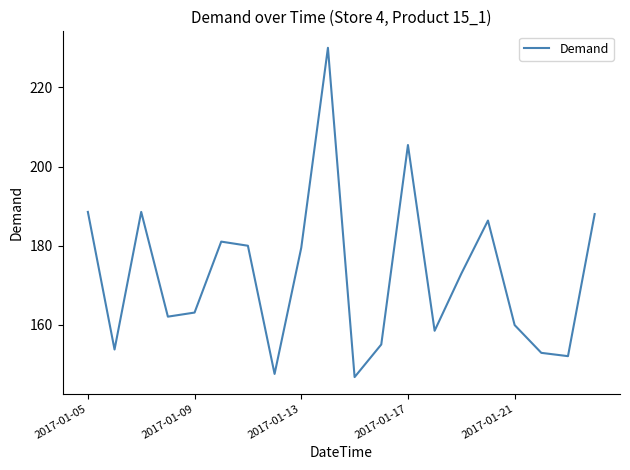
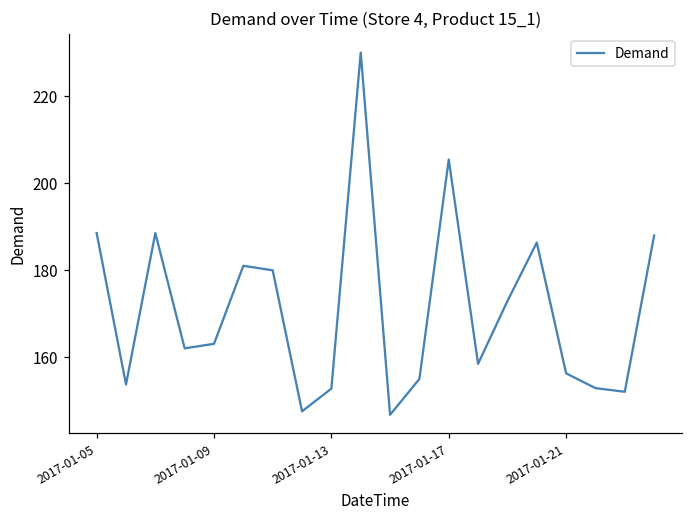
2017-01-13: 179 -> 153
2017-01-21: 160 -> 156
